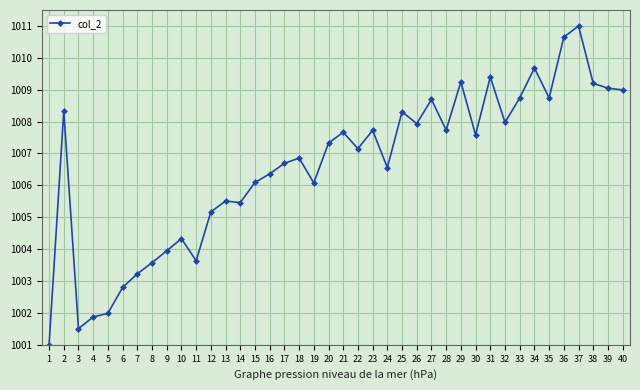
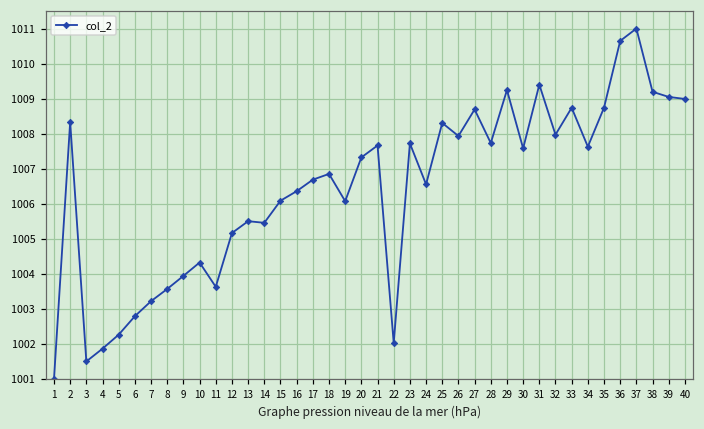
5: 1002.0 -> 1002.3
22: 1007.2 -> 1002.0
34: 1009.7 -> 1007.6
